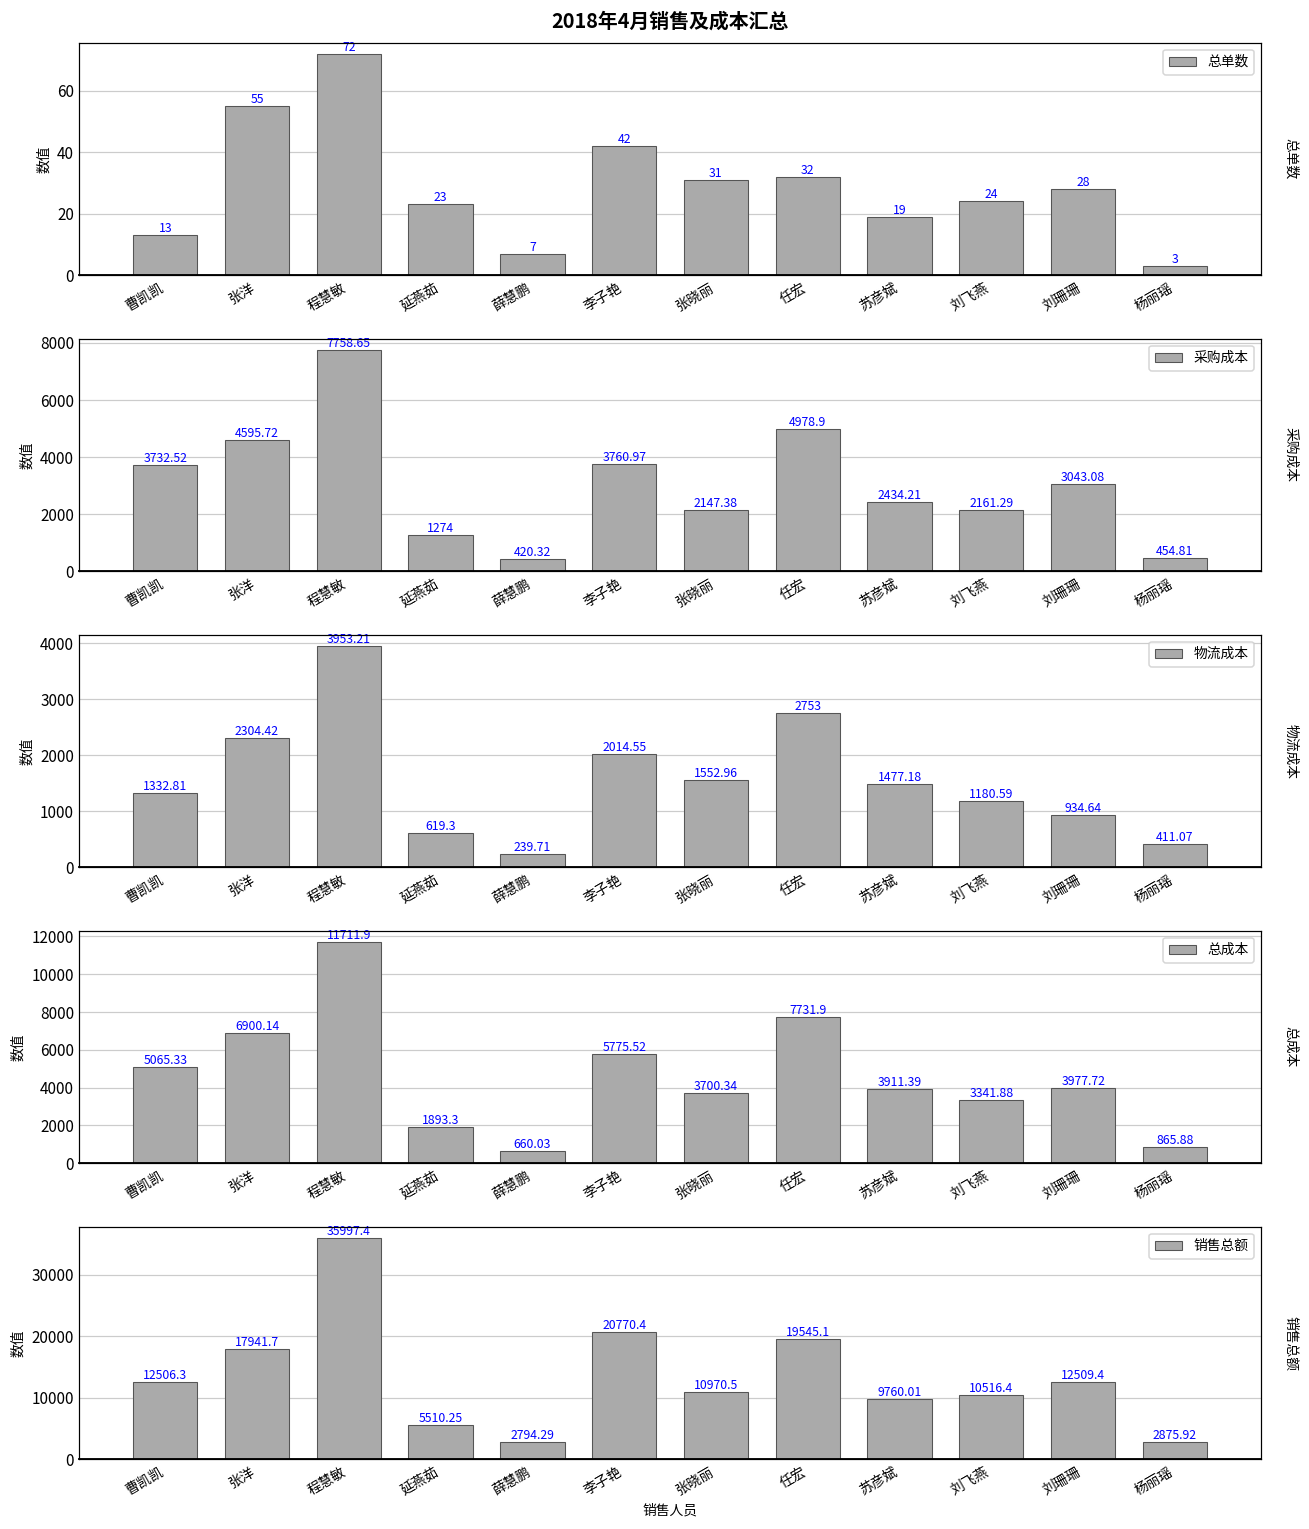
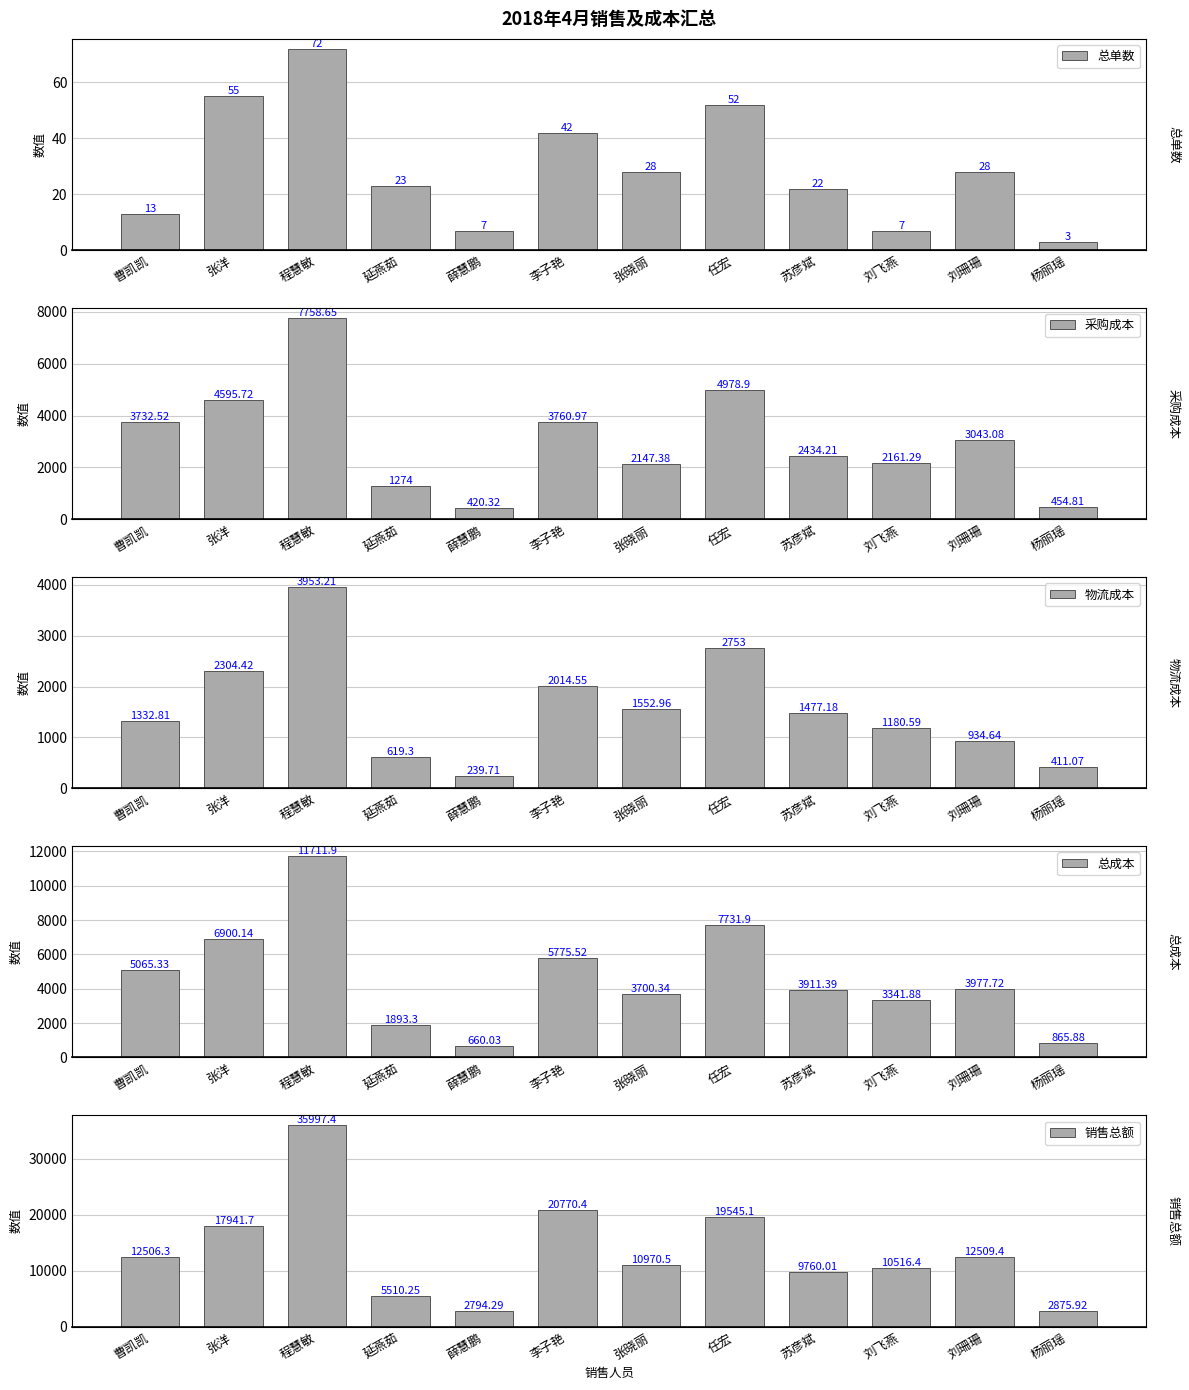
2018年4月销售及成本汇总, 张晓丽: 31 -> 28
2018年4月销售及成本汇总, 任宏: 32 -> 52
2018年4月销售及成本汇总, 苏彦斌: 19 -> 22
2018年4月销售及成本汇总, 刘飞燕: 24 -> 7
